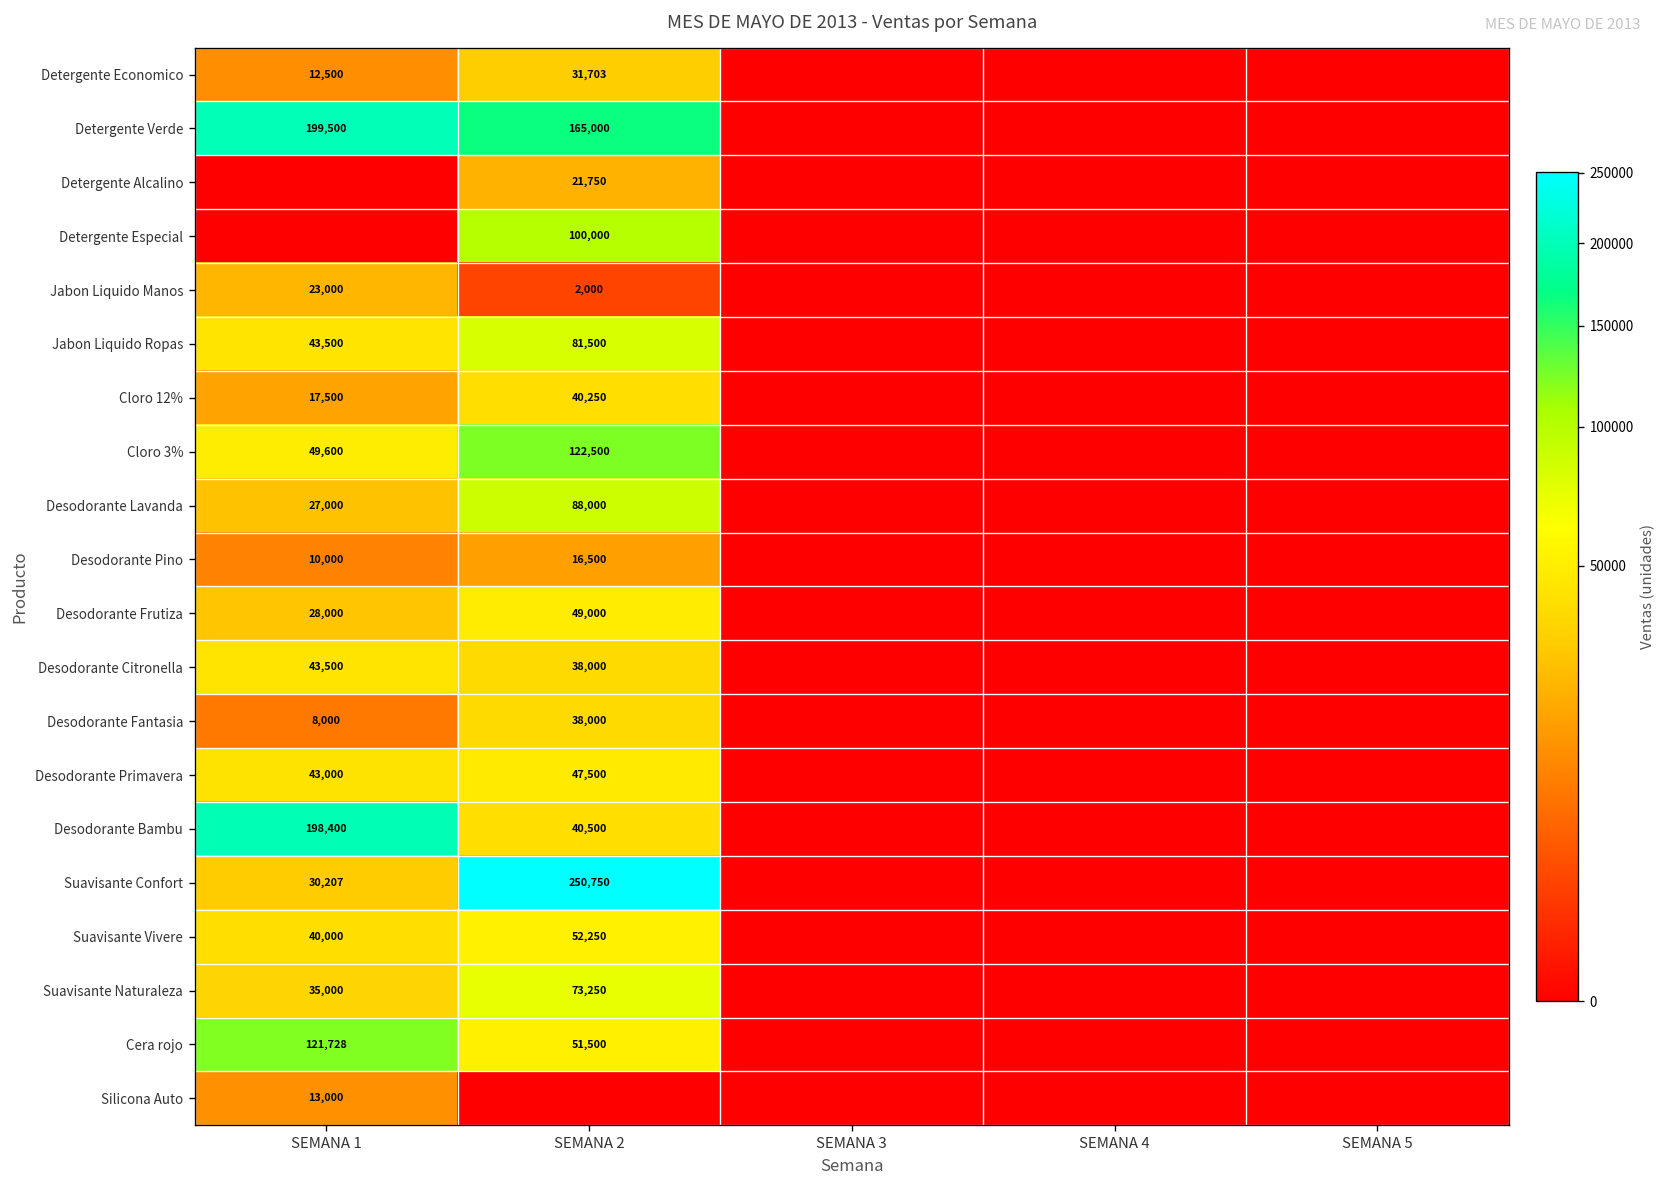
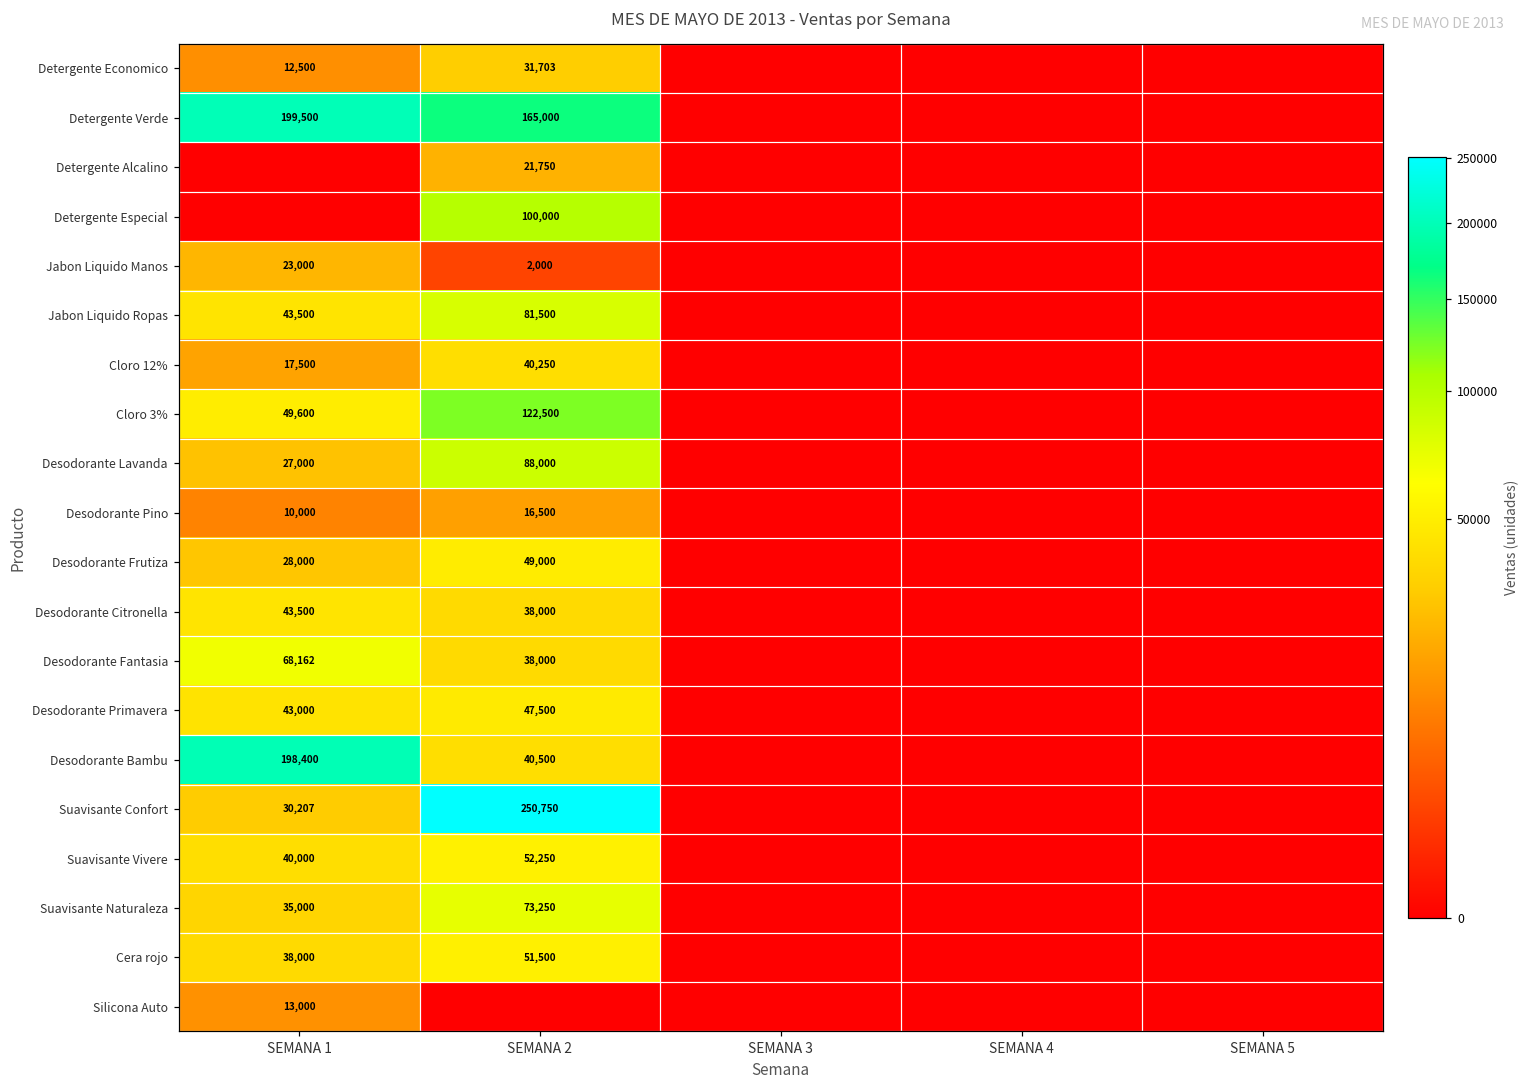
Desodorante Fantasia, SEMANA 1: 8,000 -> 68,162
Cera rojo, SEMANA 1: 121,728 -> 38,000
